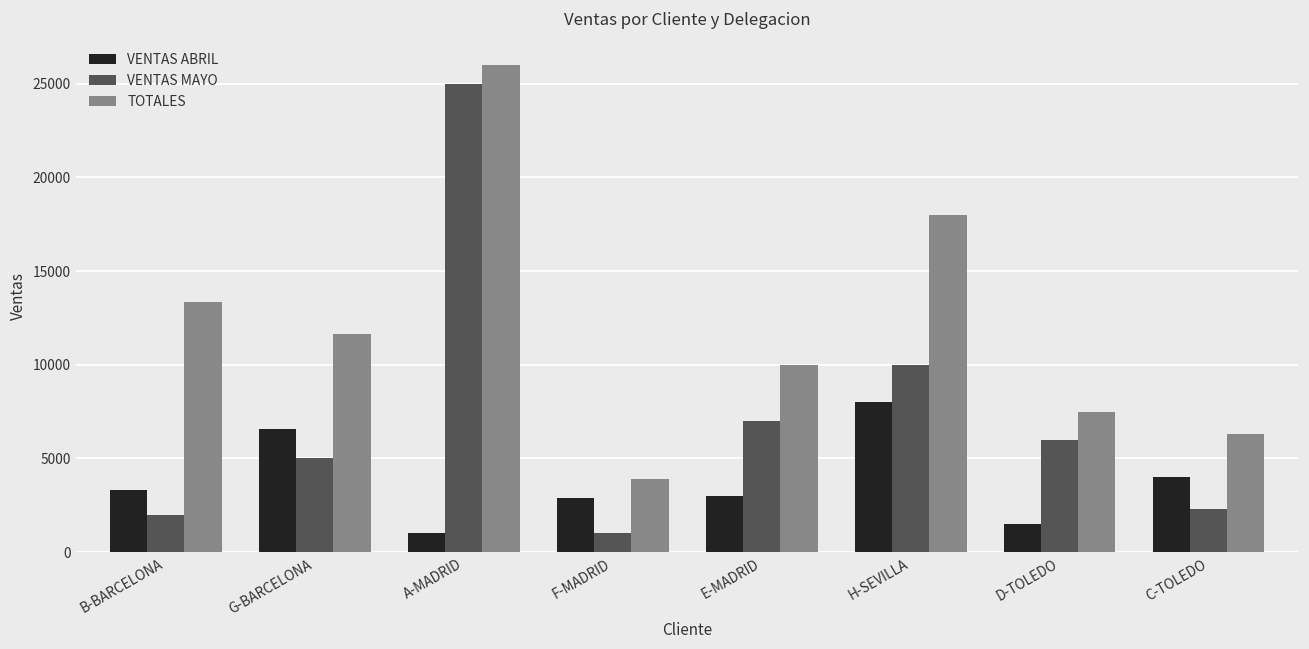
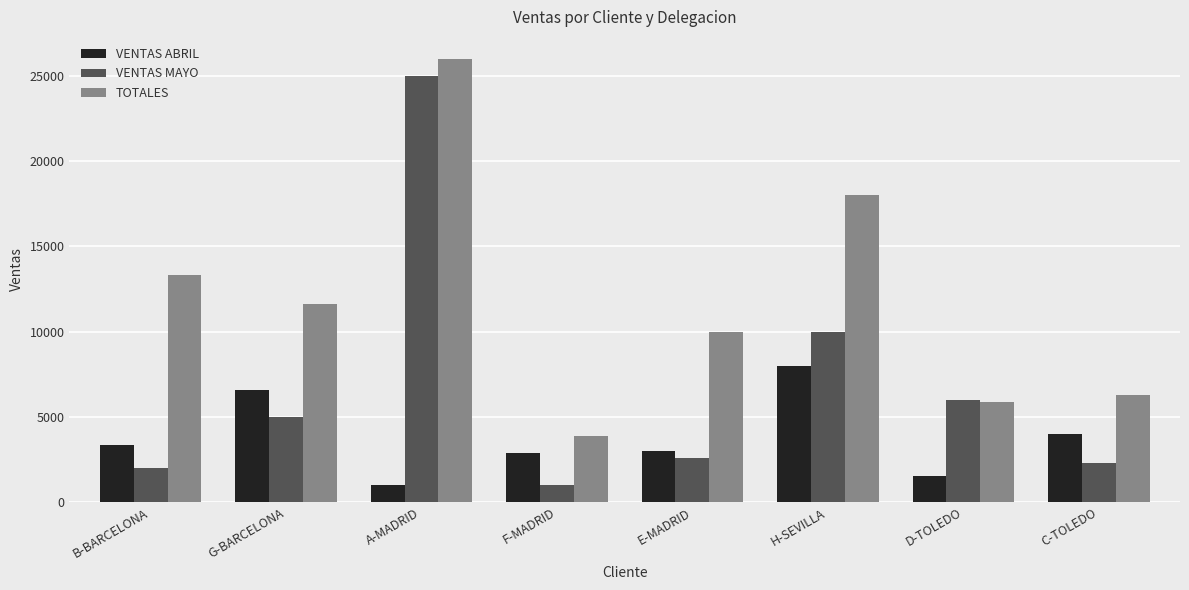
VENTAS MAYO, E-MADRID: 7000 -> 2600
TOTALES, D-TOLEDO: 7500 -> 5800
